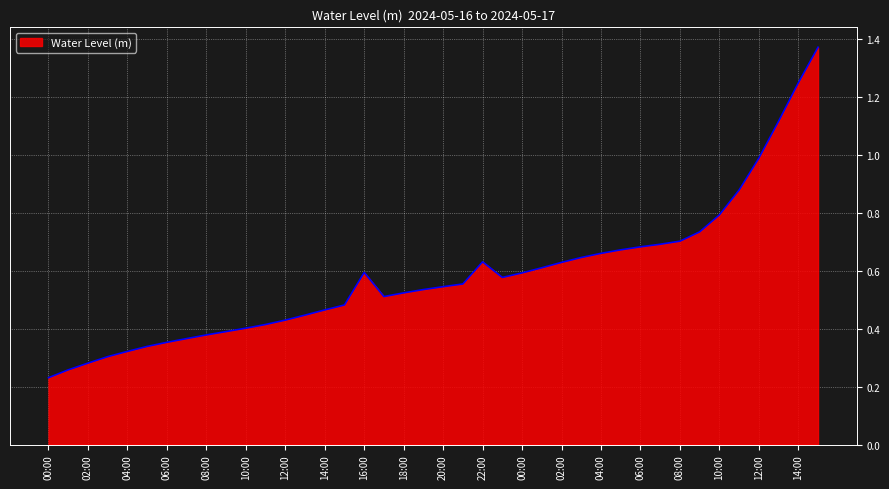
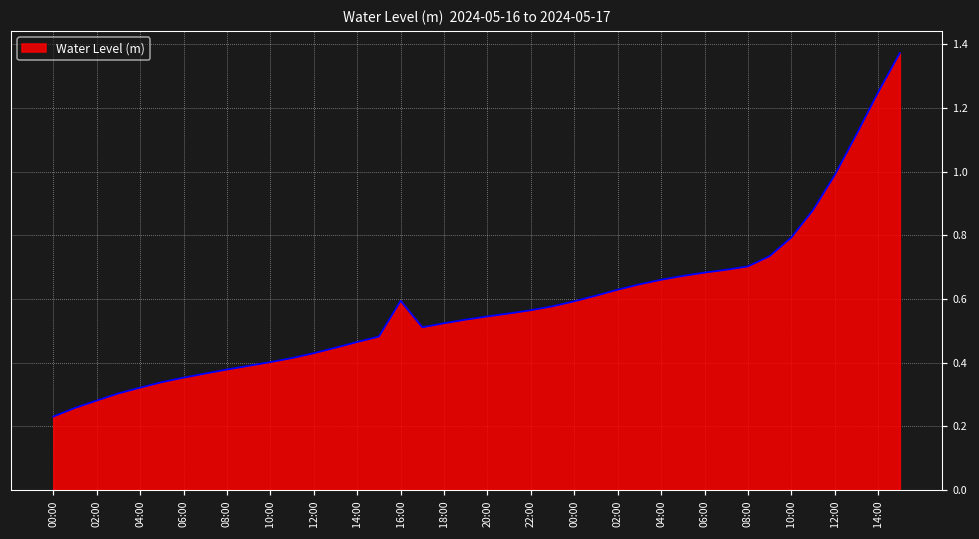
22:00: 0.63 -> 0.56
